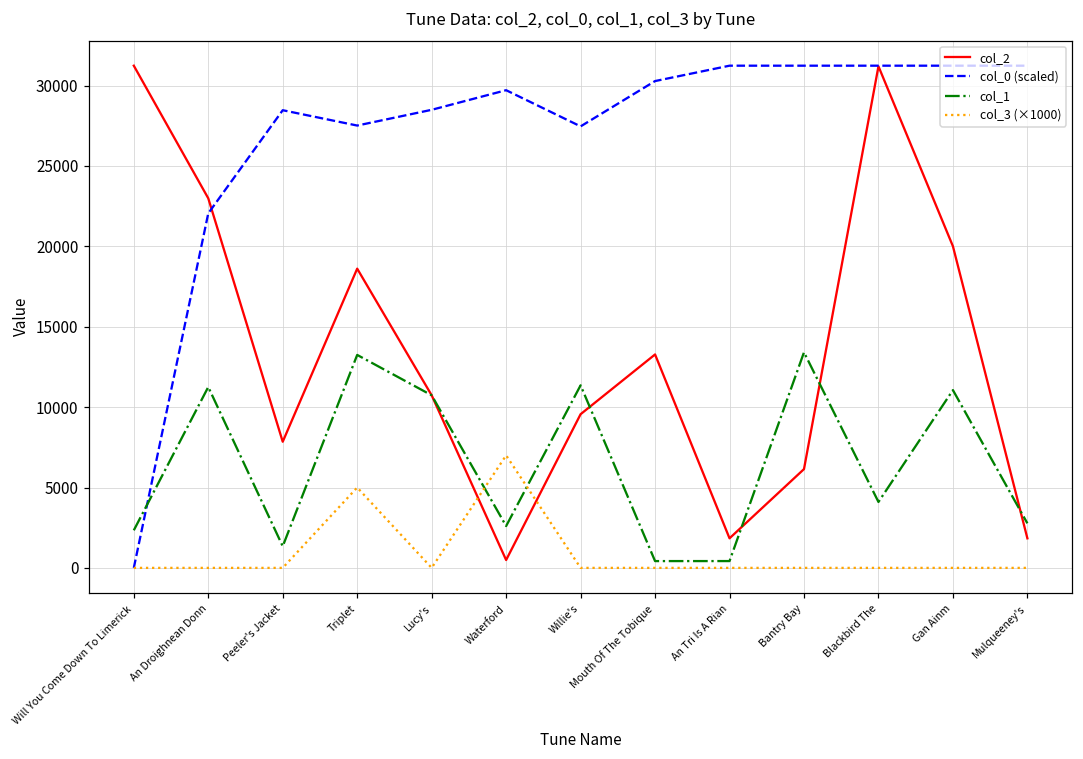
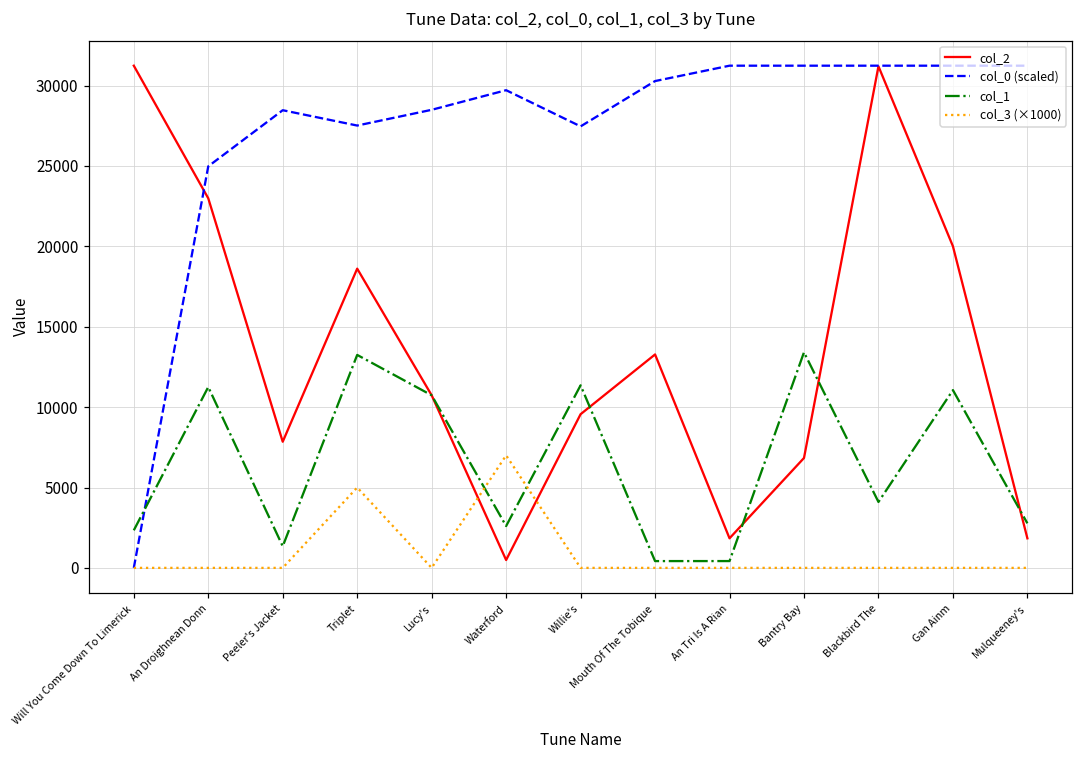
col_0 (scaled), An Droighnean Donn: 22100 -> 25000
col_2, Bantry Bay: 6100 -> 6800
